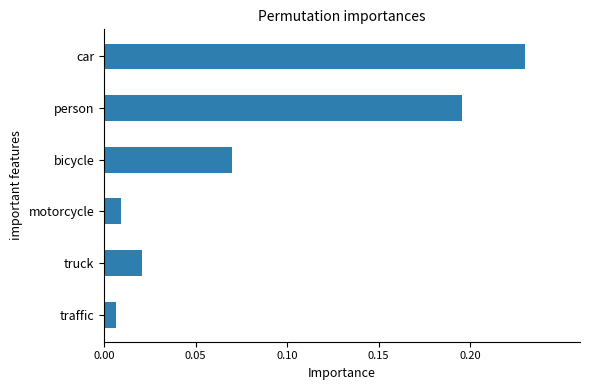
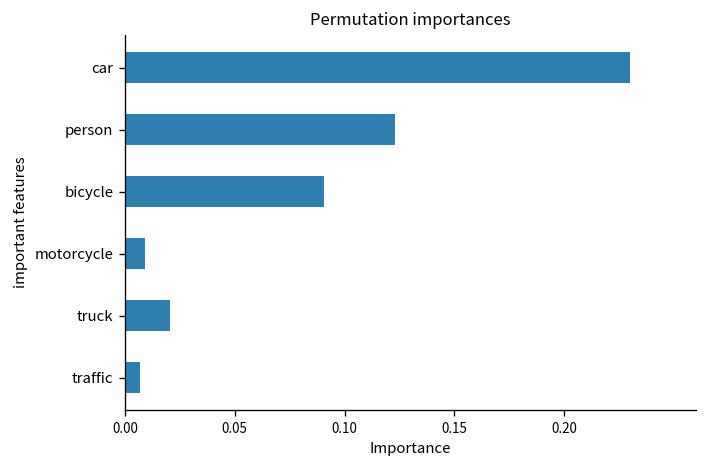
person: 0.195 -> 0.123
bicycle: 0.070 -> 0.091
